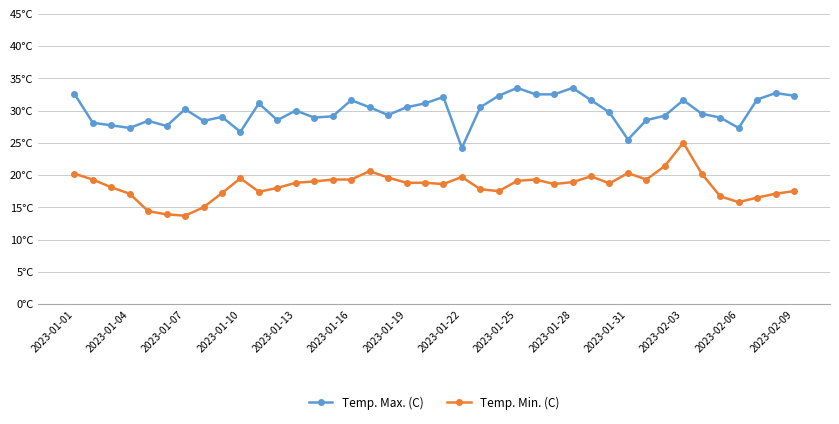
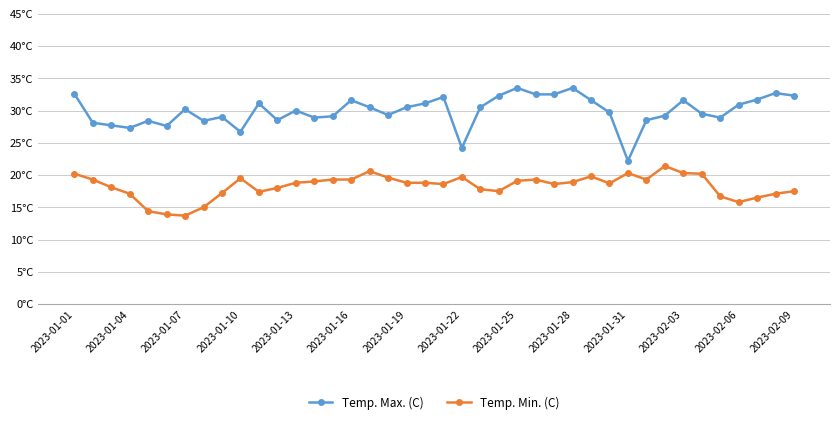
Temp. Max. (C), 2023-01-31: 26°C -> 22°C
Temp. Min. (C), 2023-02-03: 25°C -> 20°C
Temp. Max. (C), 2023-02-06: 27°C -> 31°C
